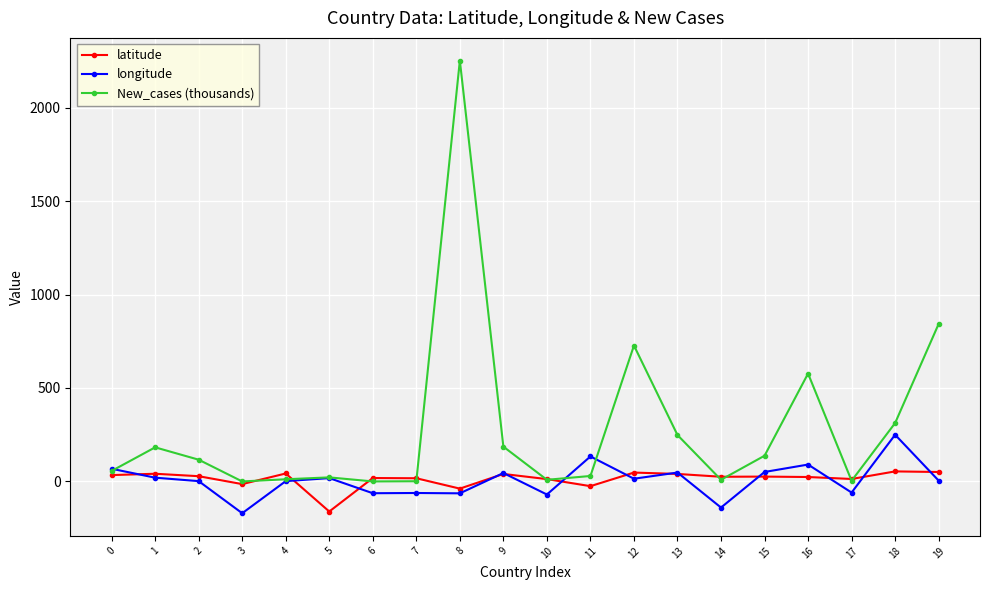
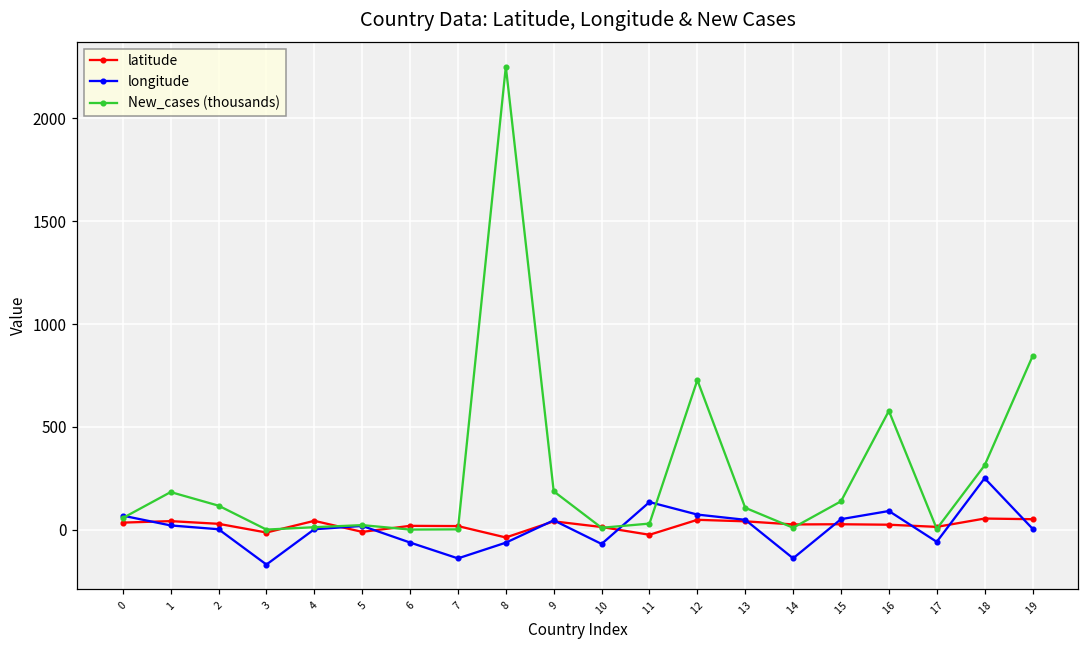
latitude, 5: -160 -> -10
longitude, 7: -60 -> -140
longitude, 12: 10 -> 70
New_cases (thousands), 13: 250 -> 110
